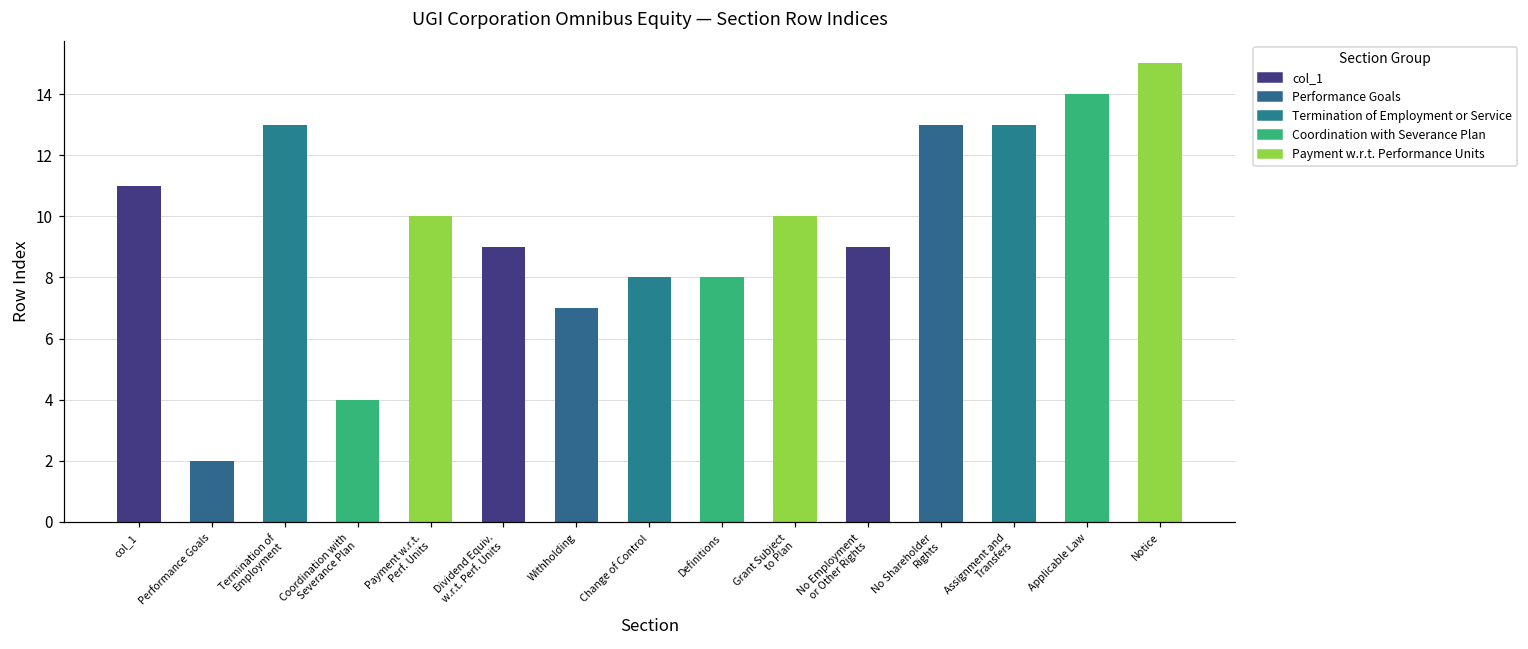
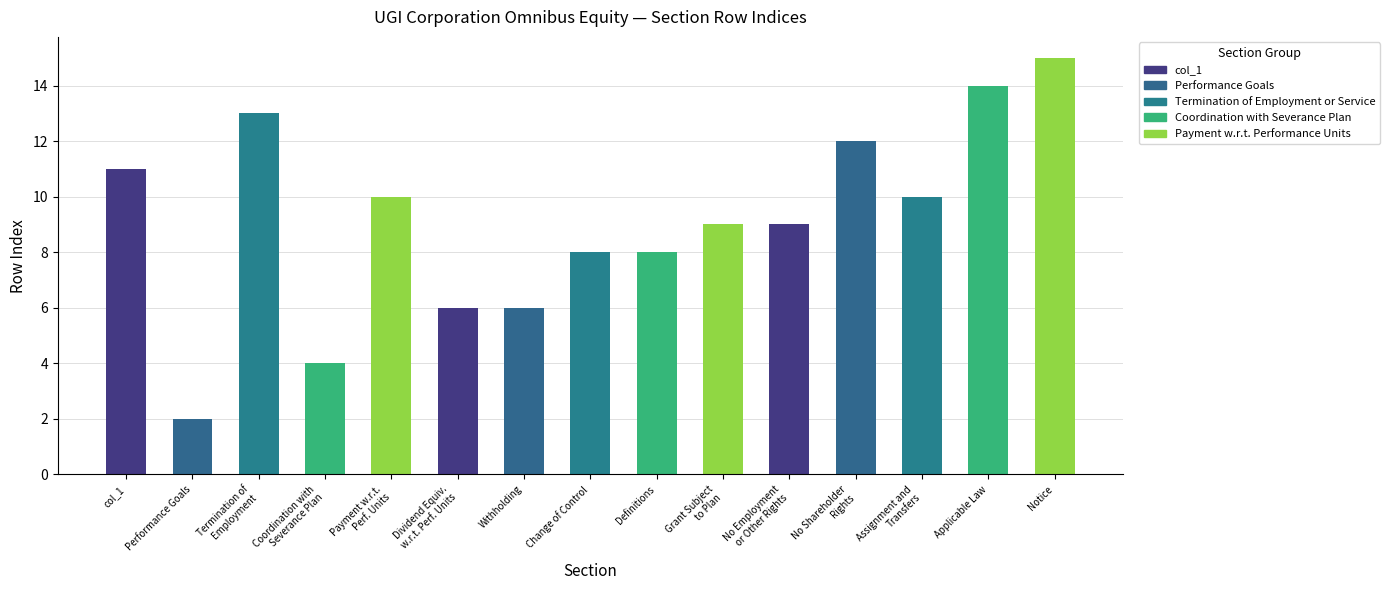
Dividend Equiv. w.r.t. Perf. Units: 9 -> 6
Withholding: 7 -> 6
Grant Subject to Plan: 10 -> 9
No Shareholder Rights: 13 -> 12
Assignment and Transfers: 13 -> 10
